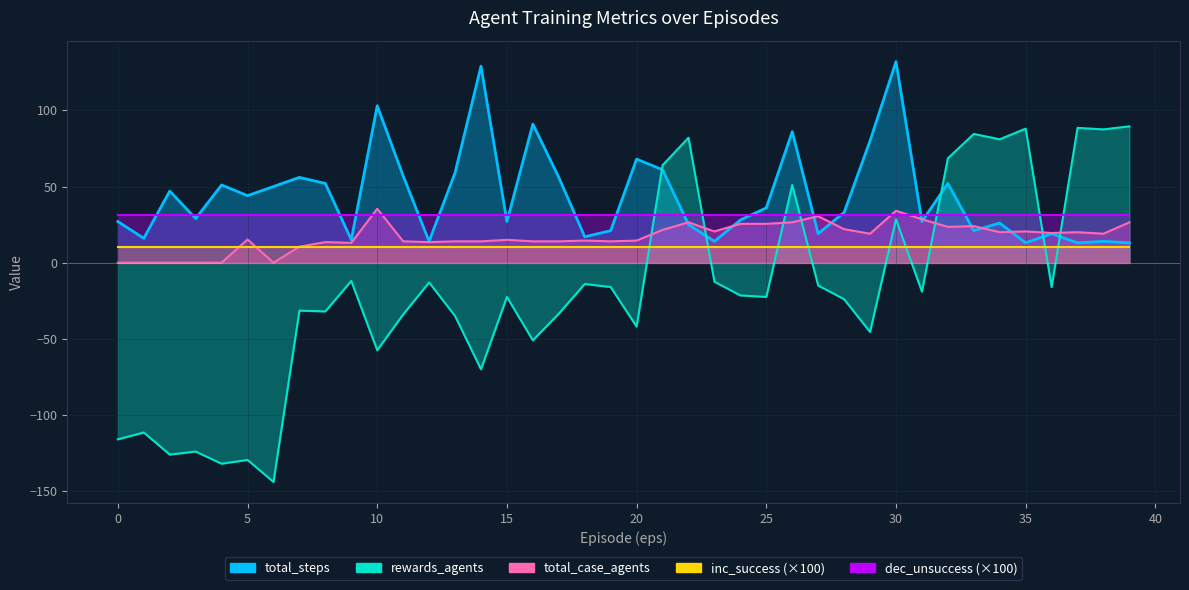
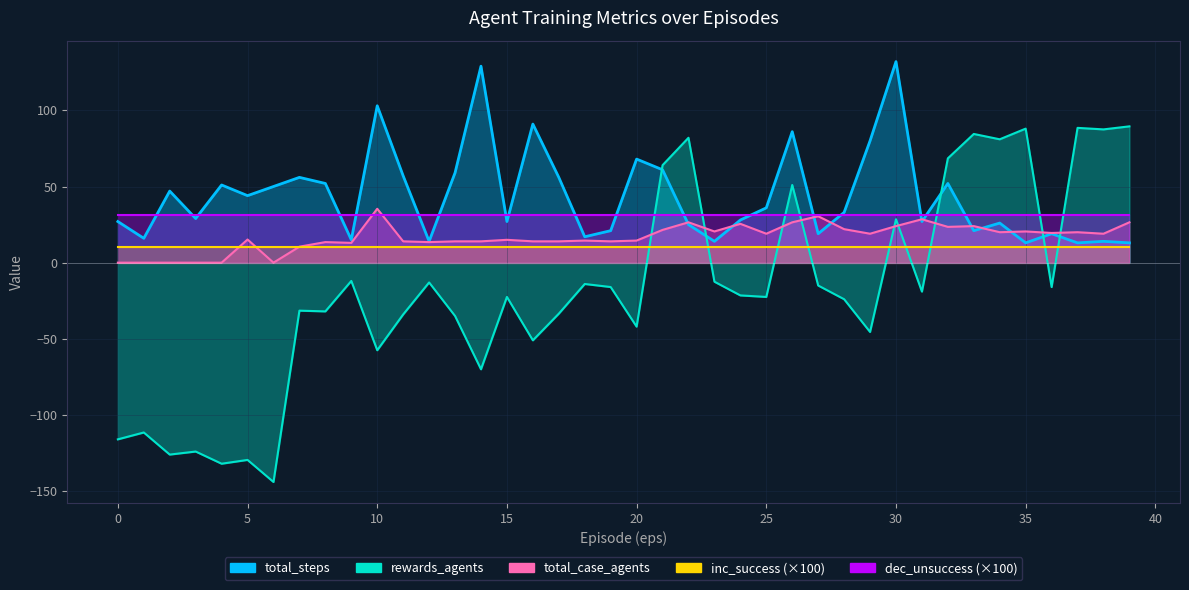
total_case_agents, 25: 26 -> 19
total_case_agents, 30: 34 -> 24
